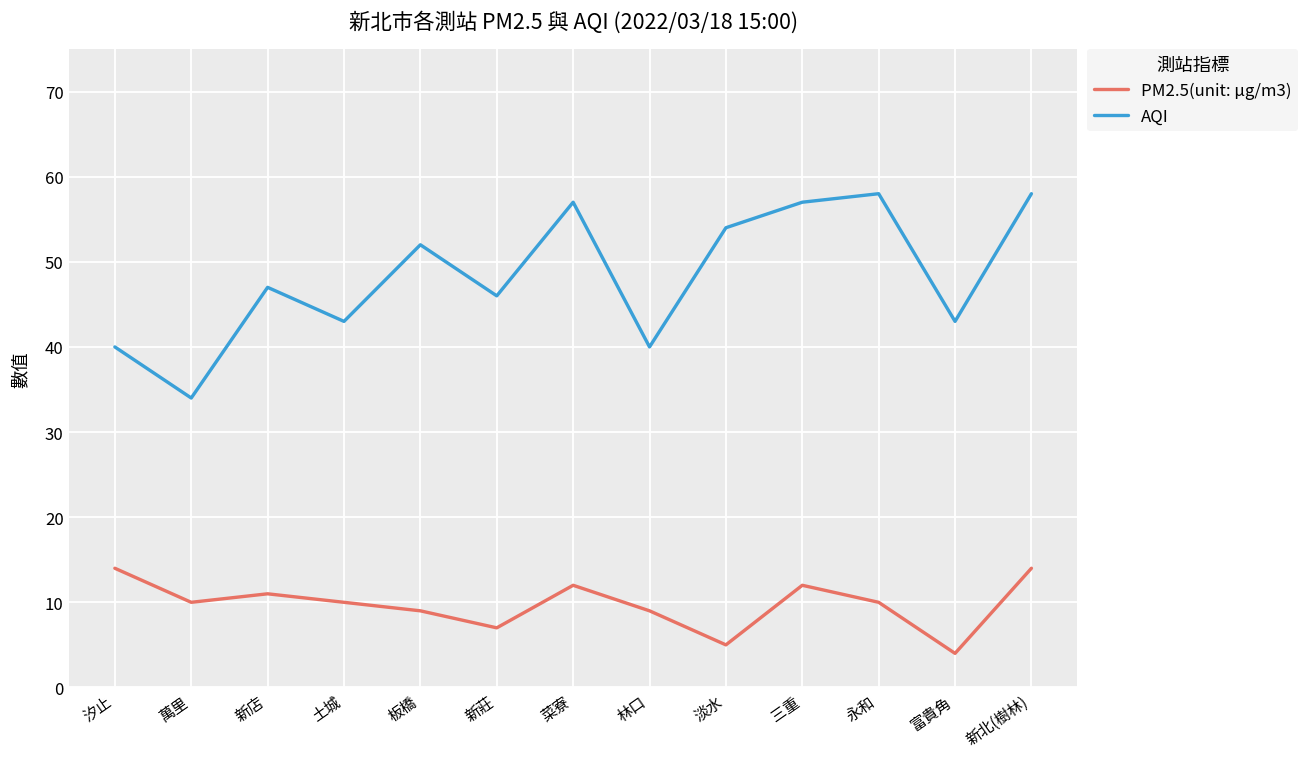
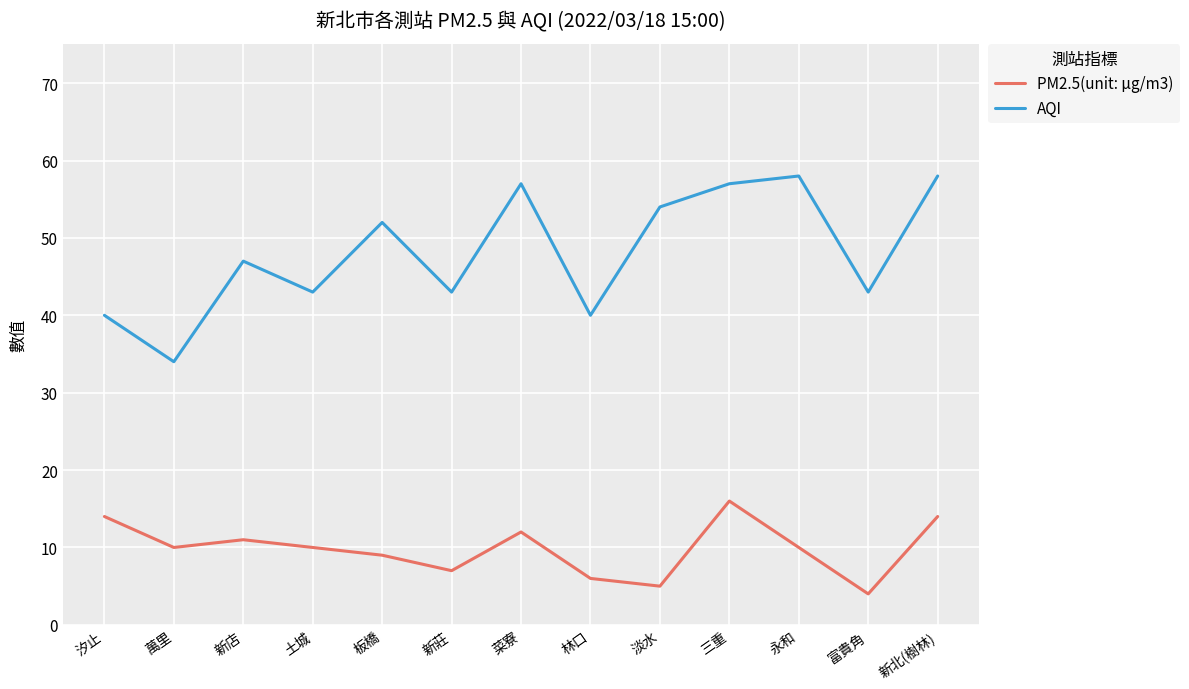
AQI, 新莊: 46 -> 43
PM2.5(unit: μg/m3), 林口: 9 -> 6
PM2.5(unit: μg/m3), 三重: 12 -> 16
